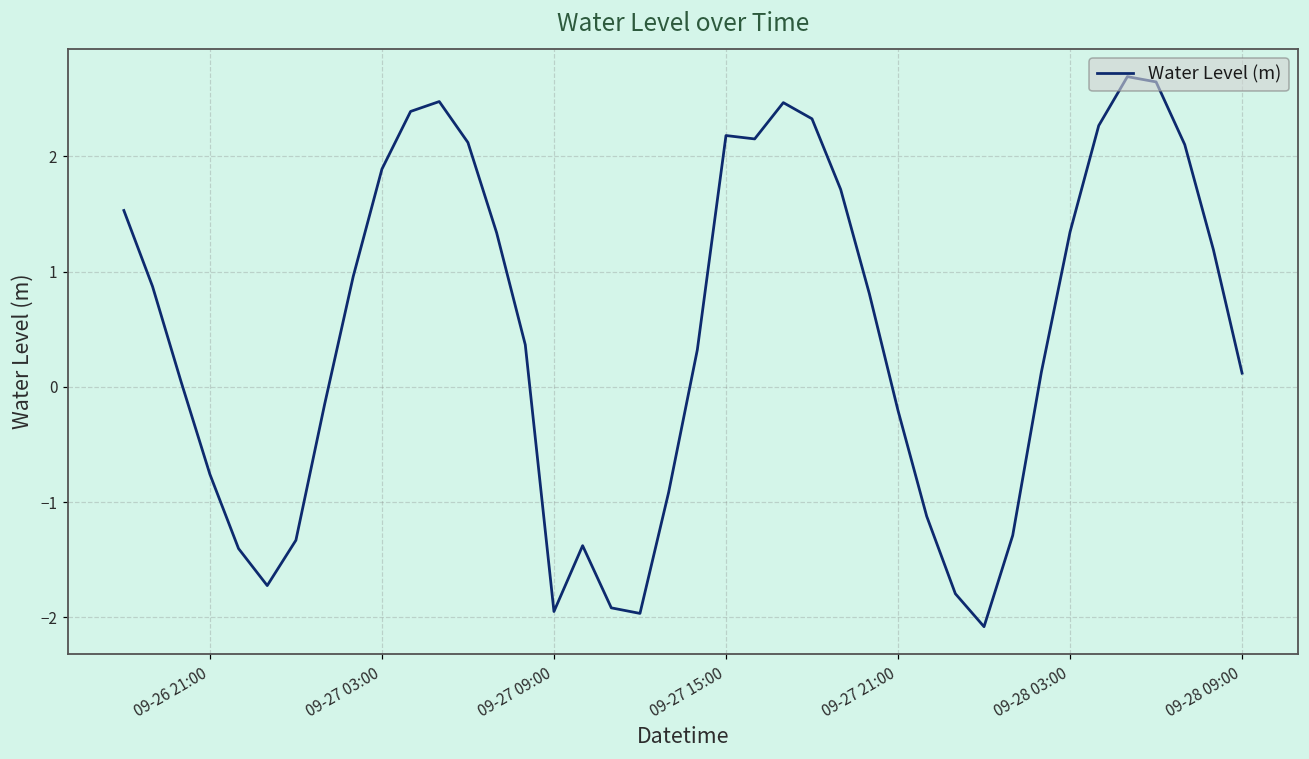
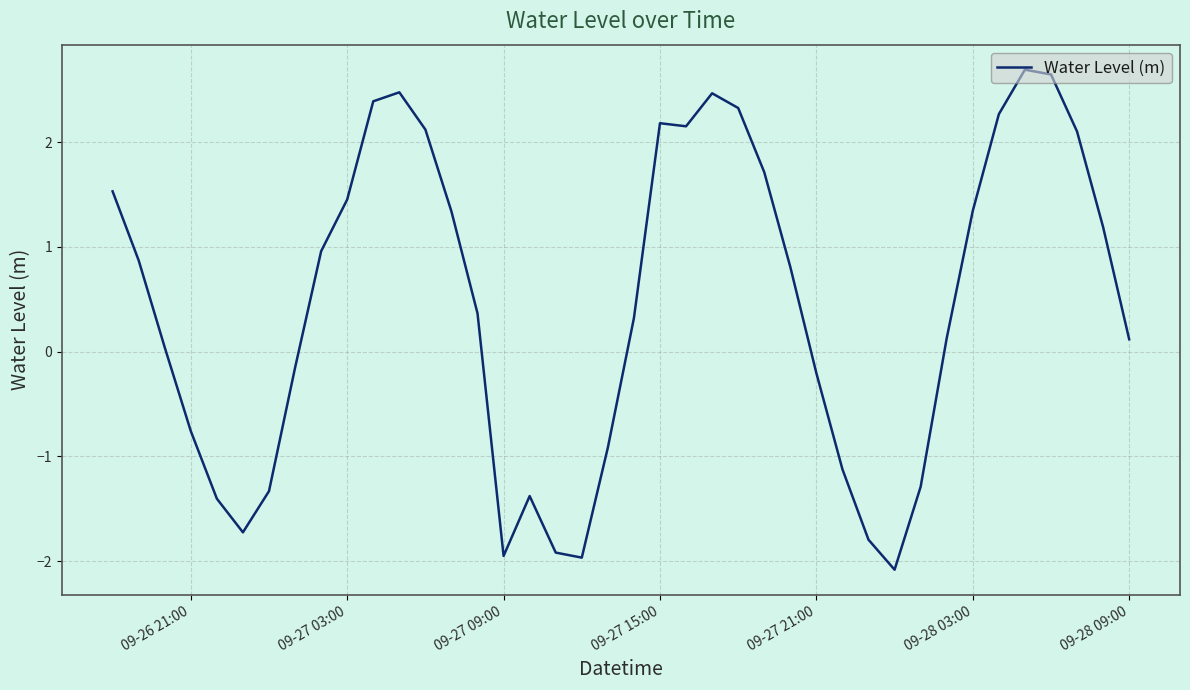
09-27 03:00: 1.89 -> 1.45
